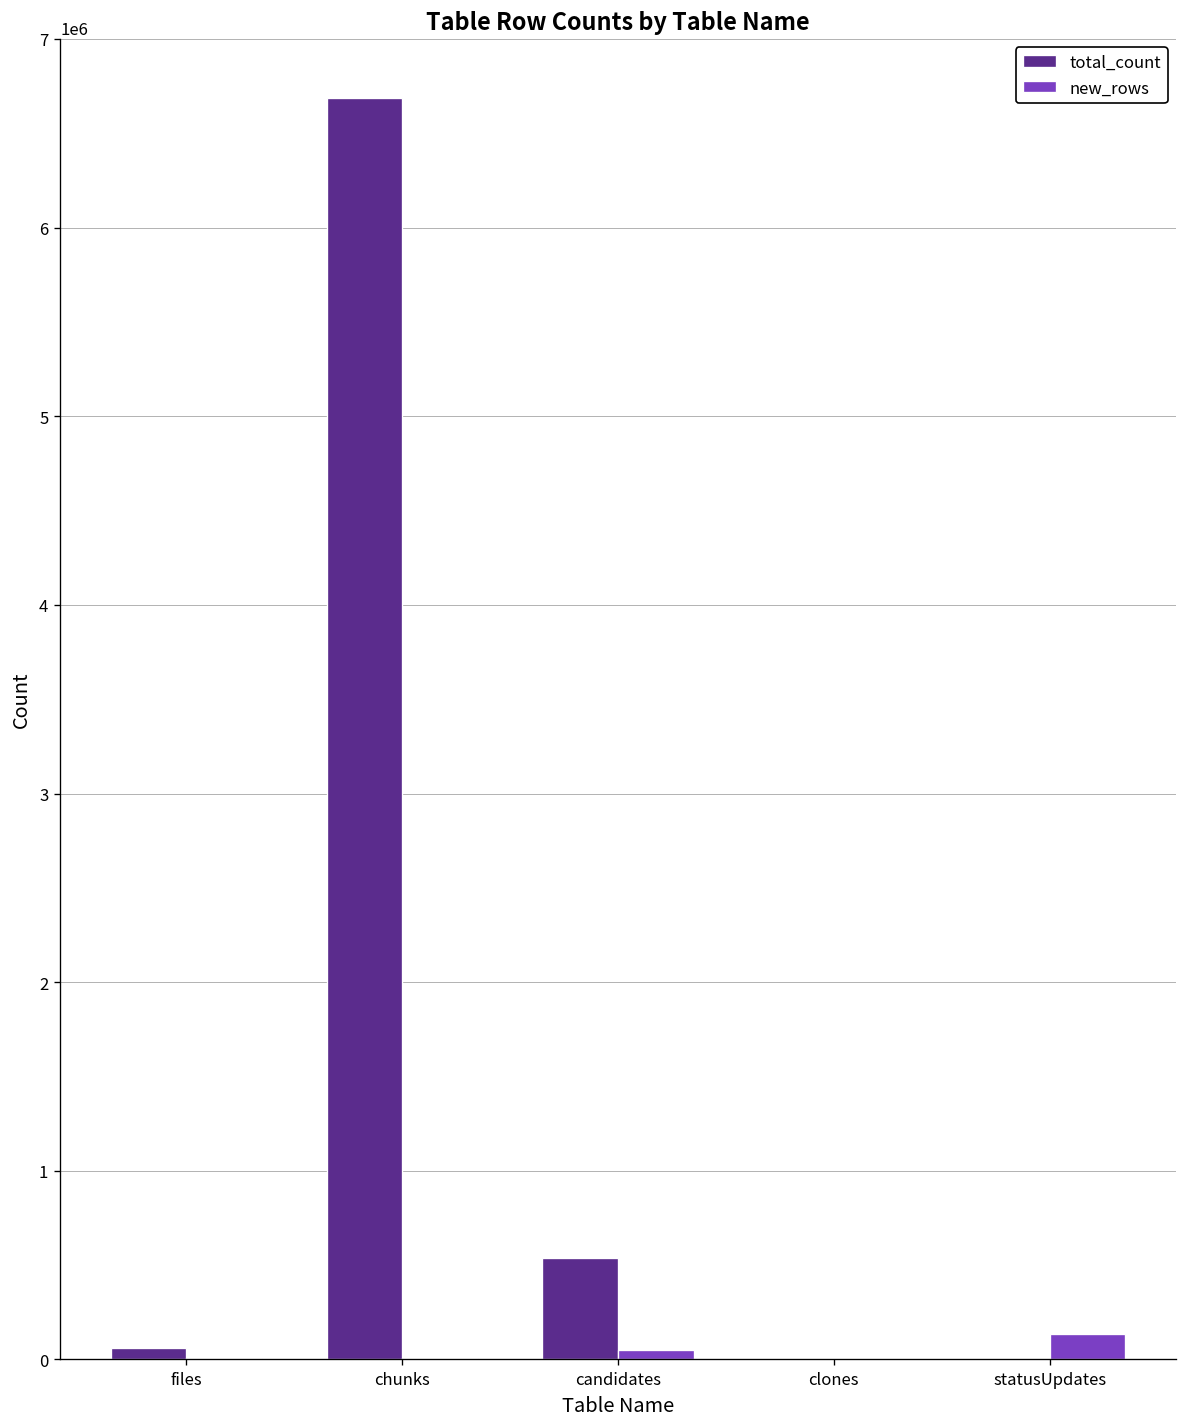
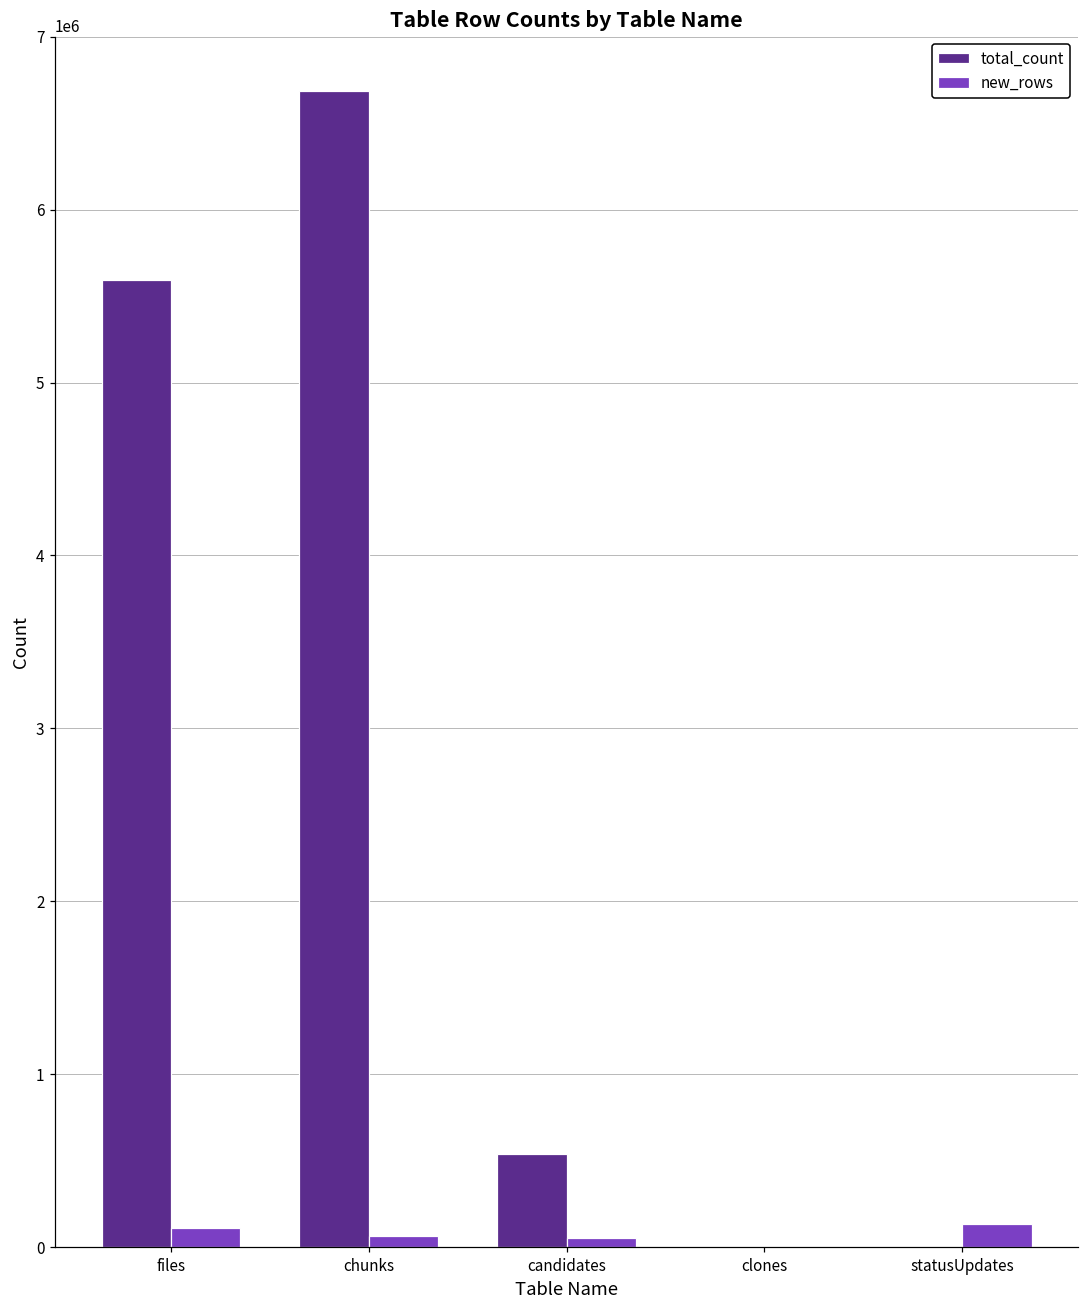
total_count, files: 60000 -> 5590000
new_rows, files: 10000 -> 110000
new_rows, chunks: 10000 -> 60000
